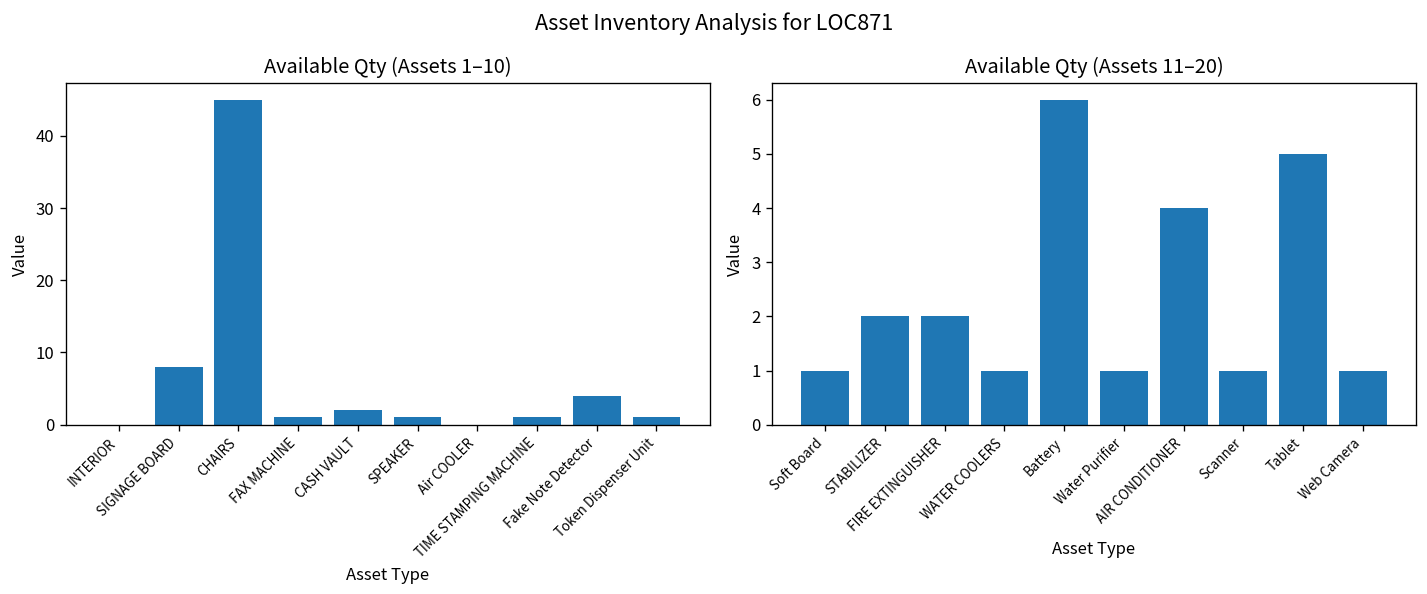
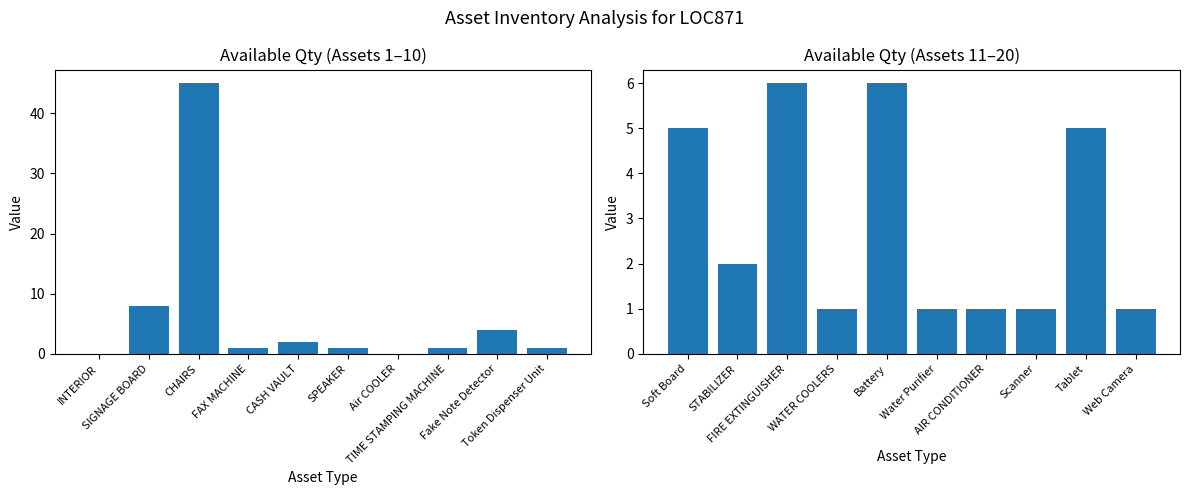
Available Qty (Assets 11–20), Soft Board: 1 -> 5
Available Qty (Assets 11–20), FIRE EXTINGUISHER: 2 -> 6
Available Qty (Assets 11–20), AIR CONDITIONER: 4 -> 1
